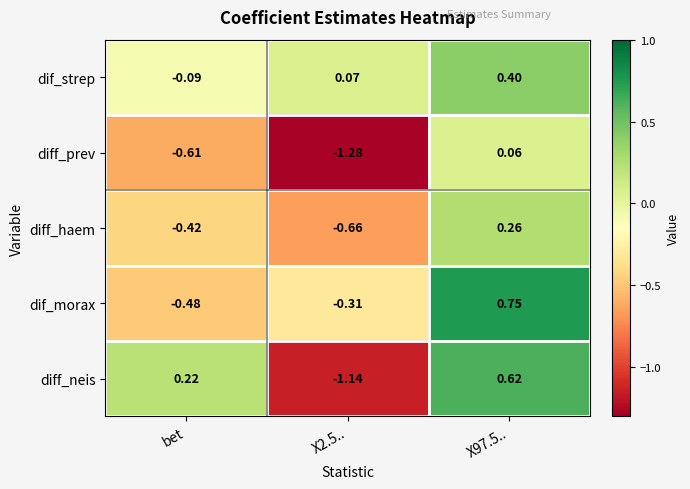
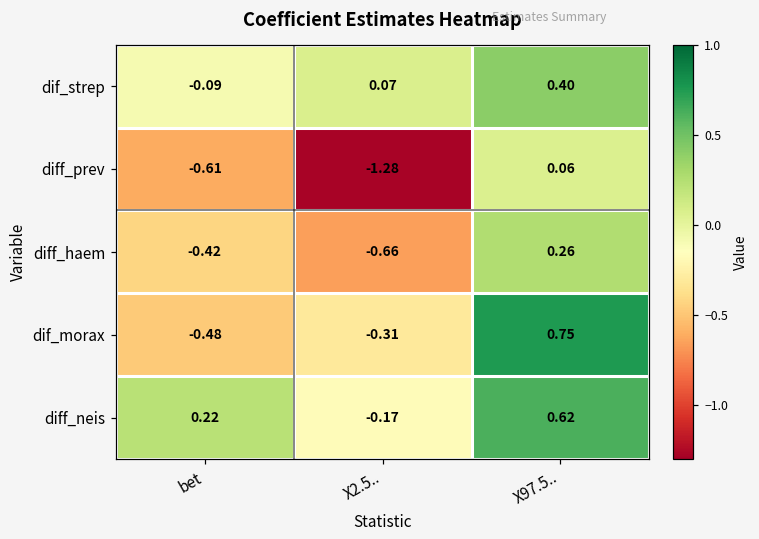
diff_neis, X2.5..: -1.14 -> -0.17
